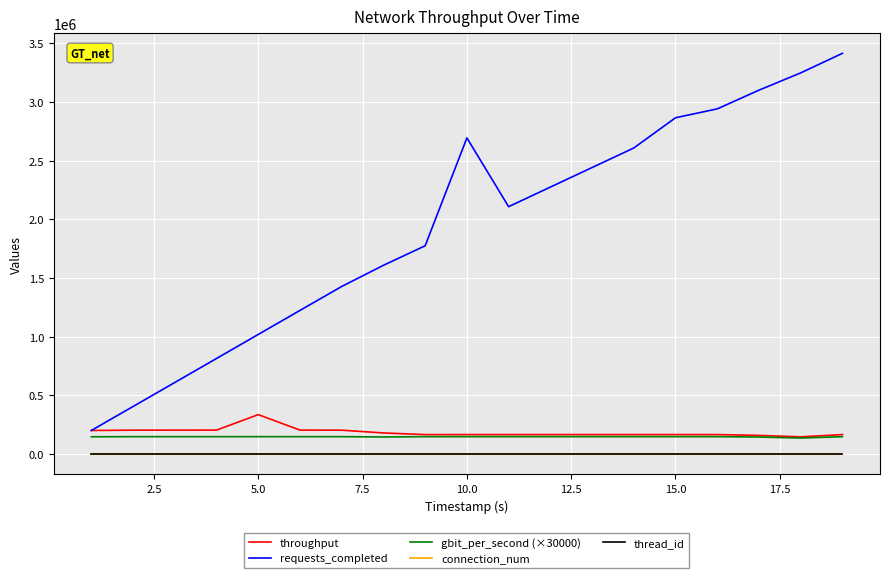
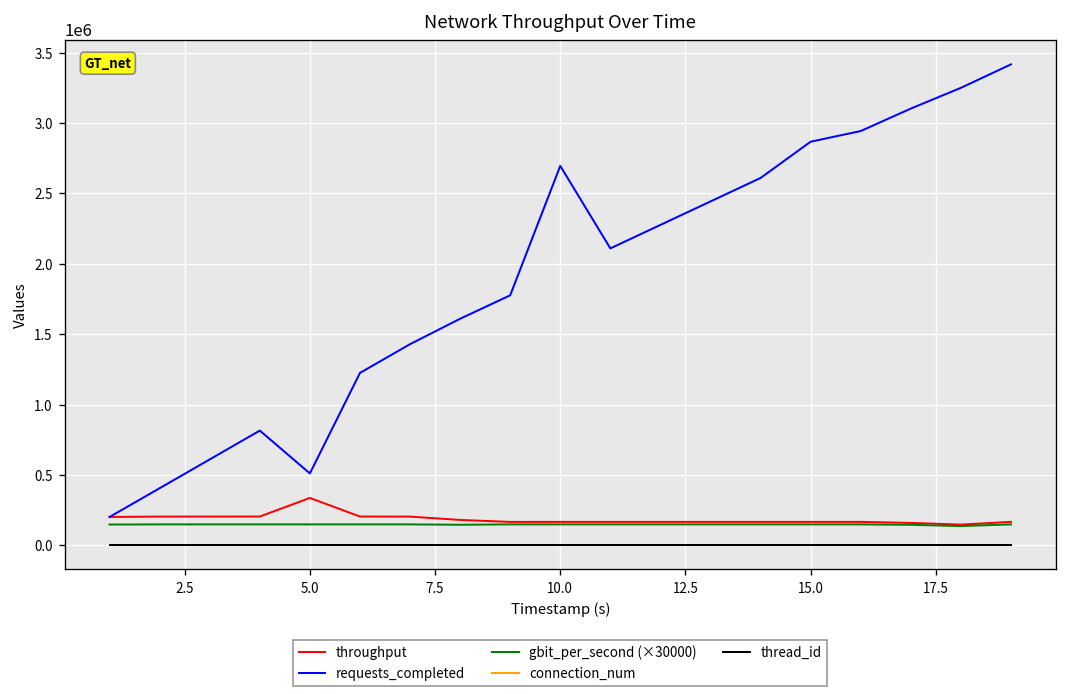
requests_completed, 5.0: 1020000 -> 510000
